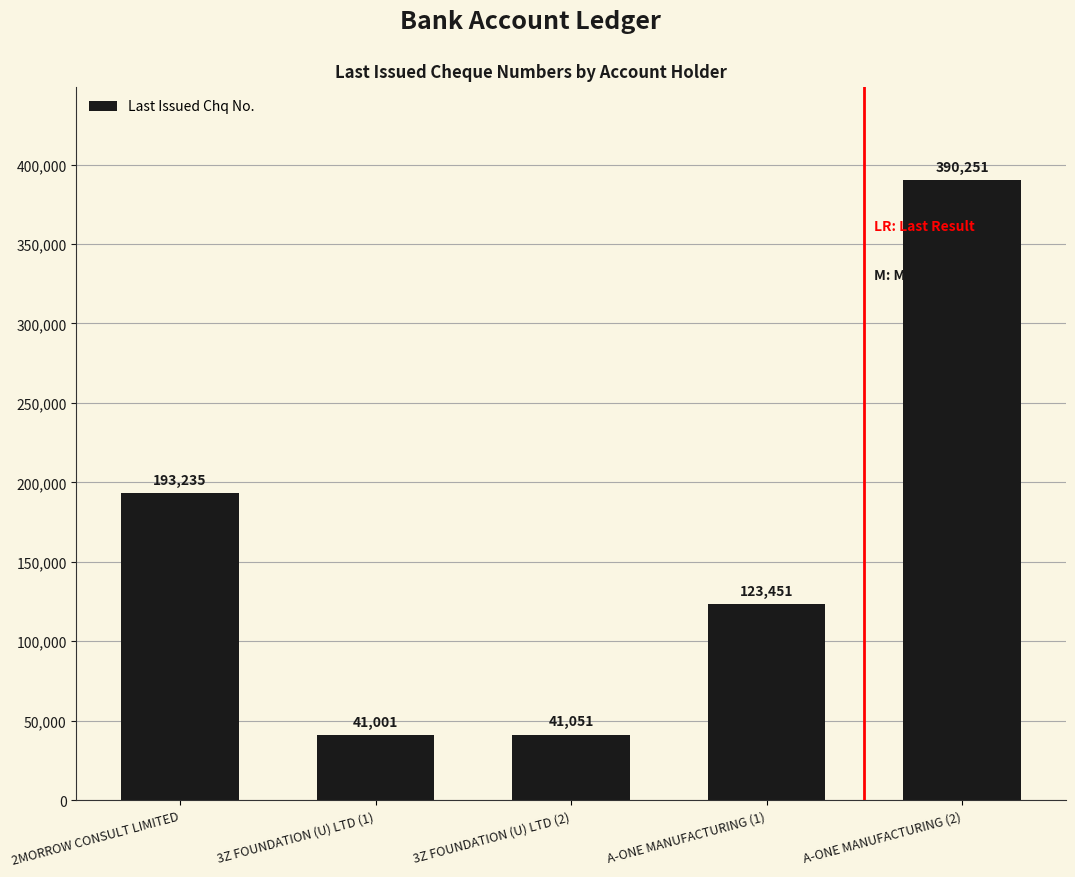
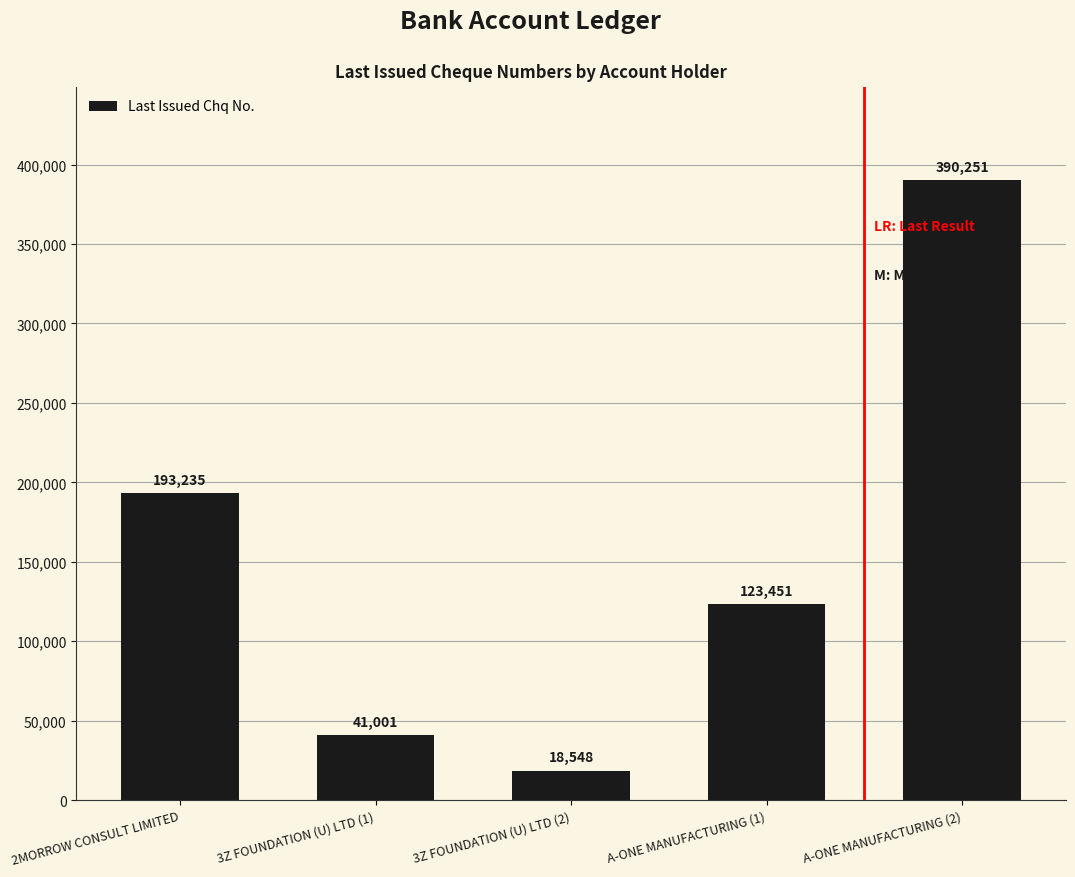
3Z FOUNDATION (U) LTD (2): 41,051 -> 18,548
